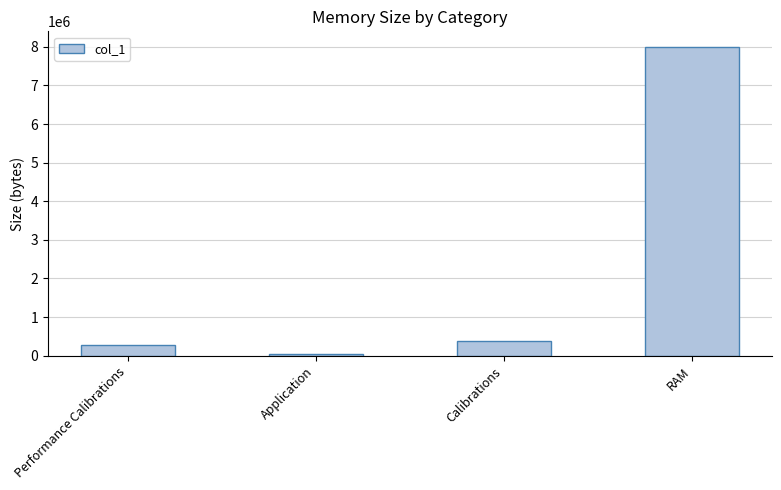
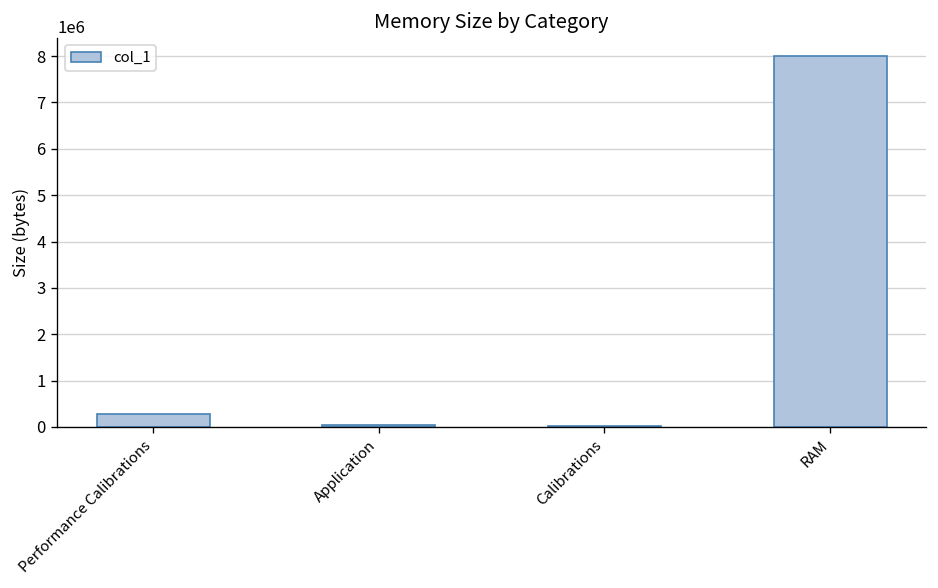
Calibrations: 400000 -> 0
